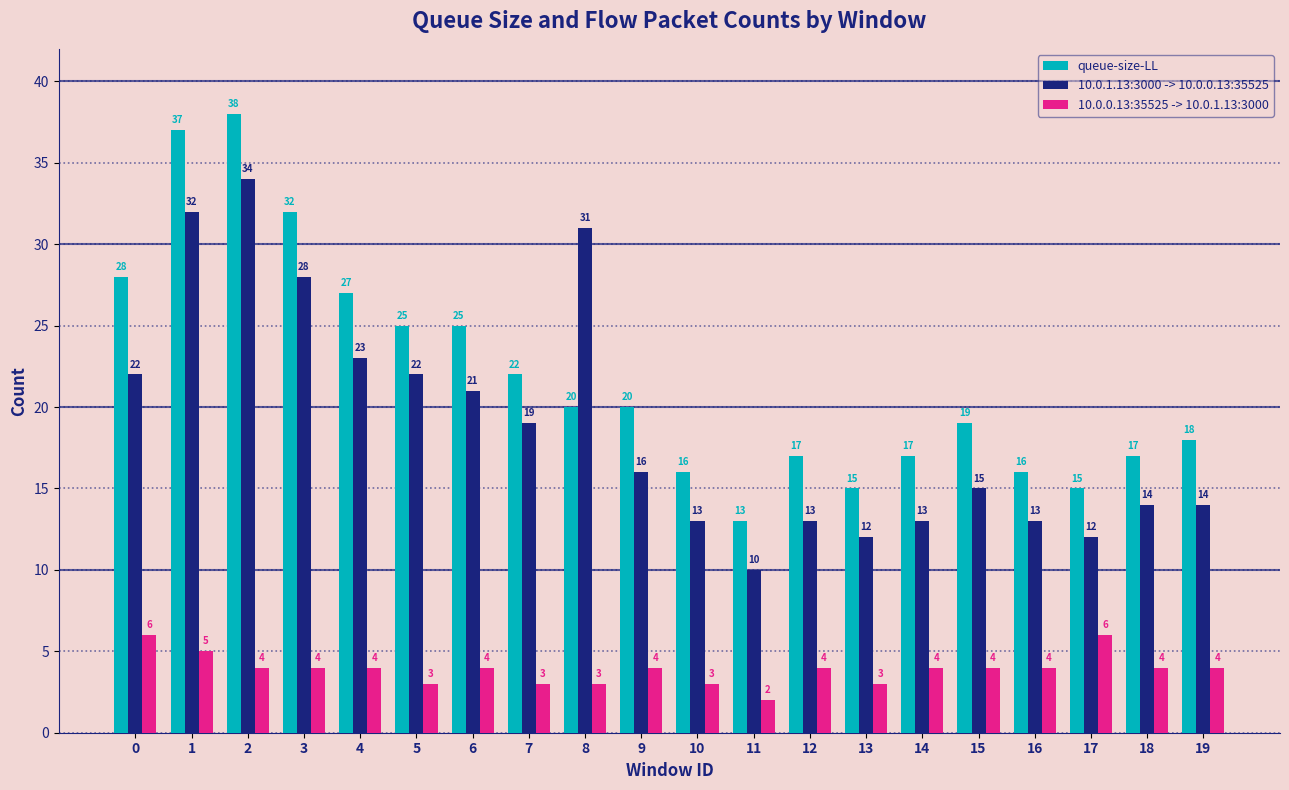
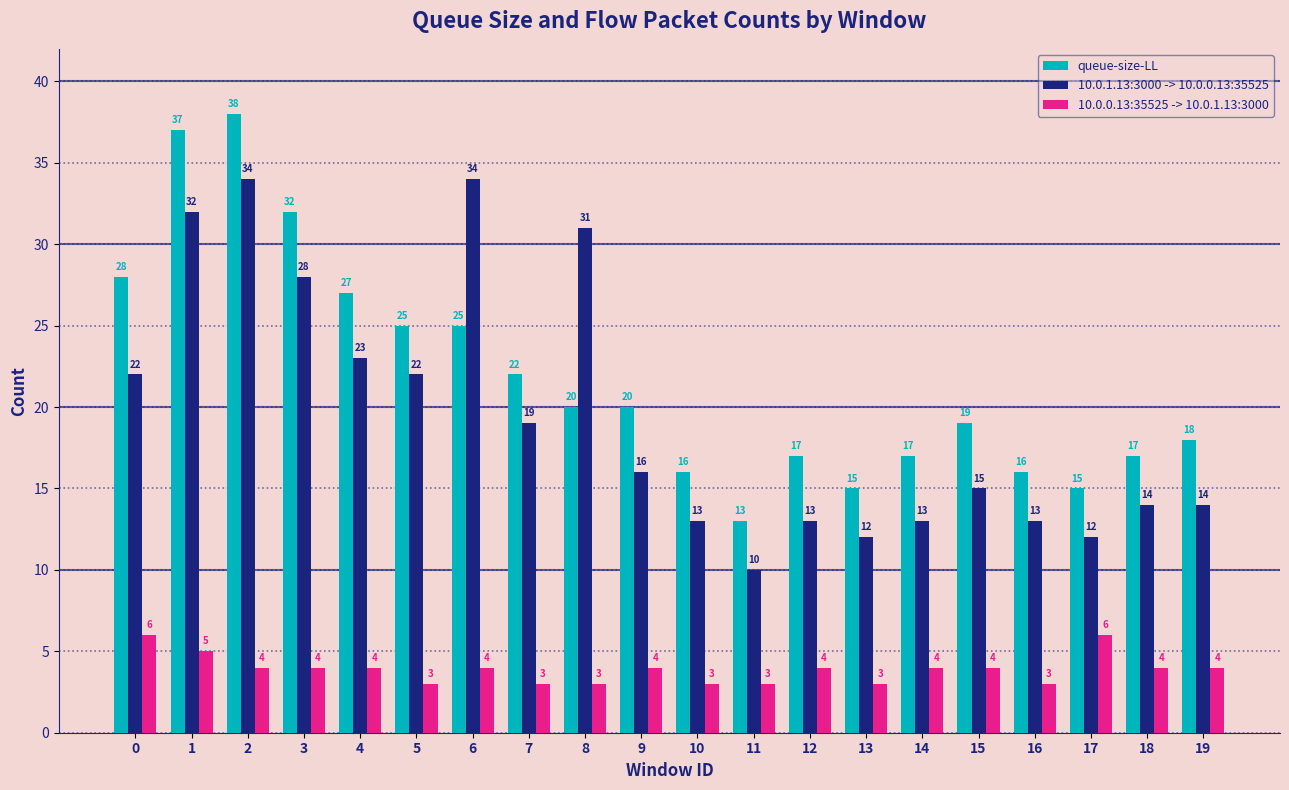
10.0.1.13:3000 -> 10.0.0.13:35525, 6: 21 -> 34
10.0.0.13:35525 -> 10.0.1.13:3000, 11: 2 -> 3
10.0.0.13:35525 -> 10.0.1.13:3000, 16: 4 -> 3
